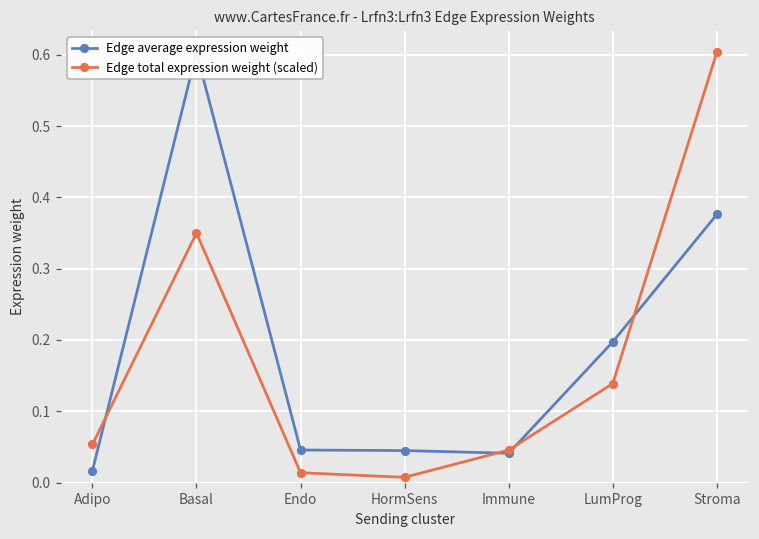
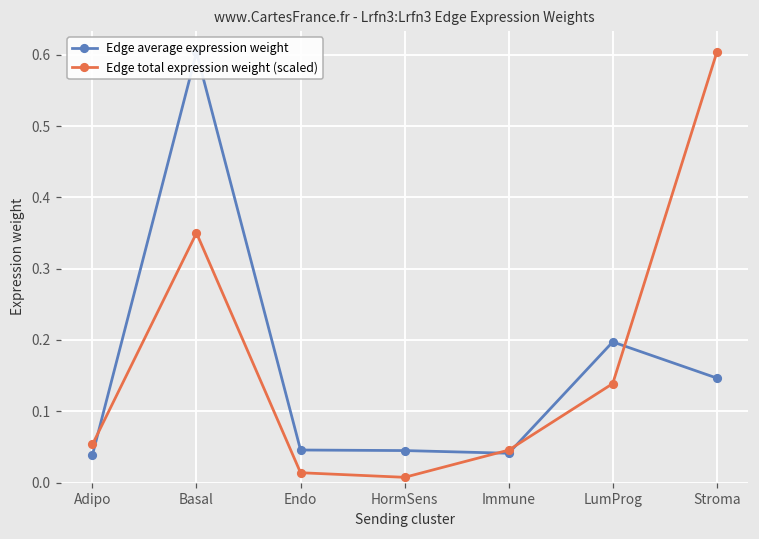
Edge average expression weight, Adipo: 0.02 -> 0.04
Edge average expression weight, Stroma: 0.38 -> 0.15
